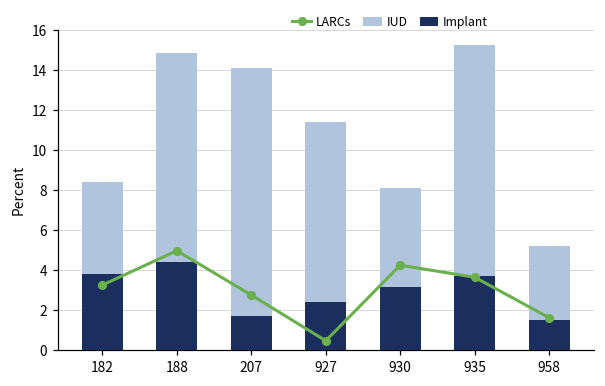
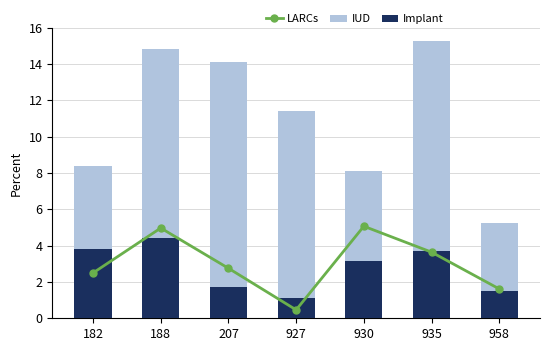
LARCs, 182: 3.3 -> 2.5
Implant, 927: 2.4 -> 1.1
LARCs, 930: 4.2 -> 5.1
